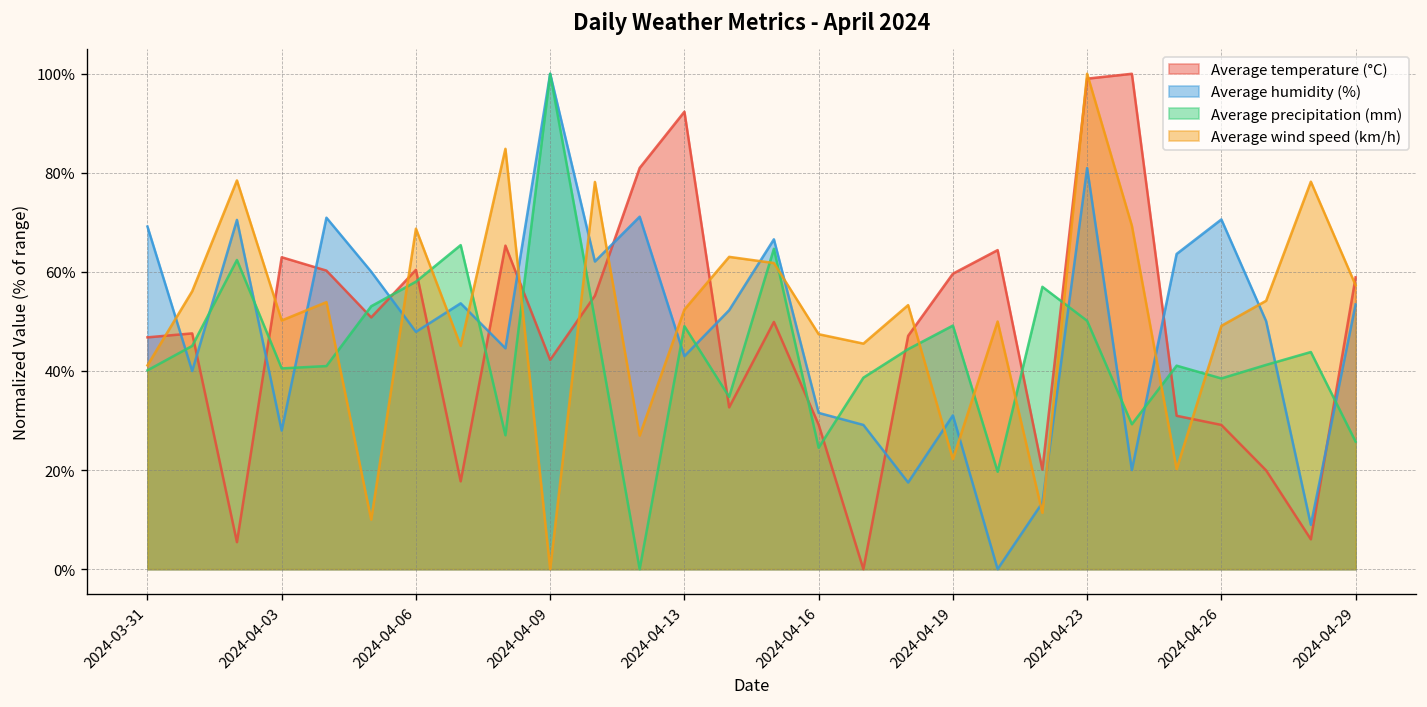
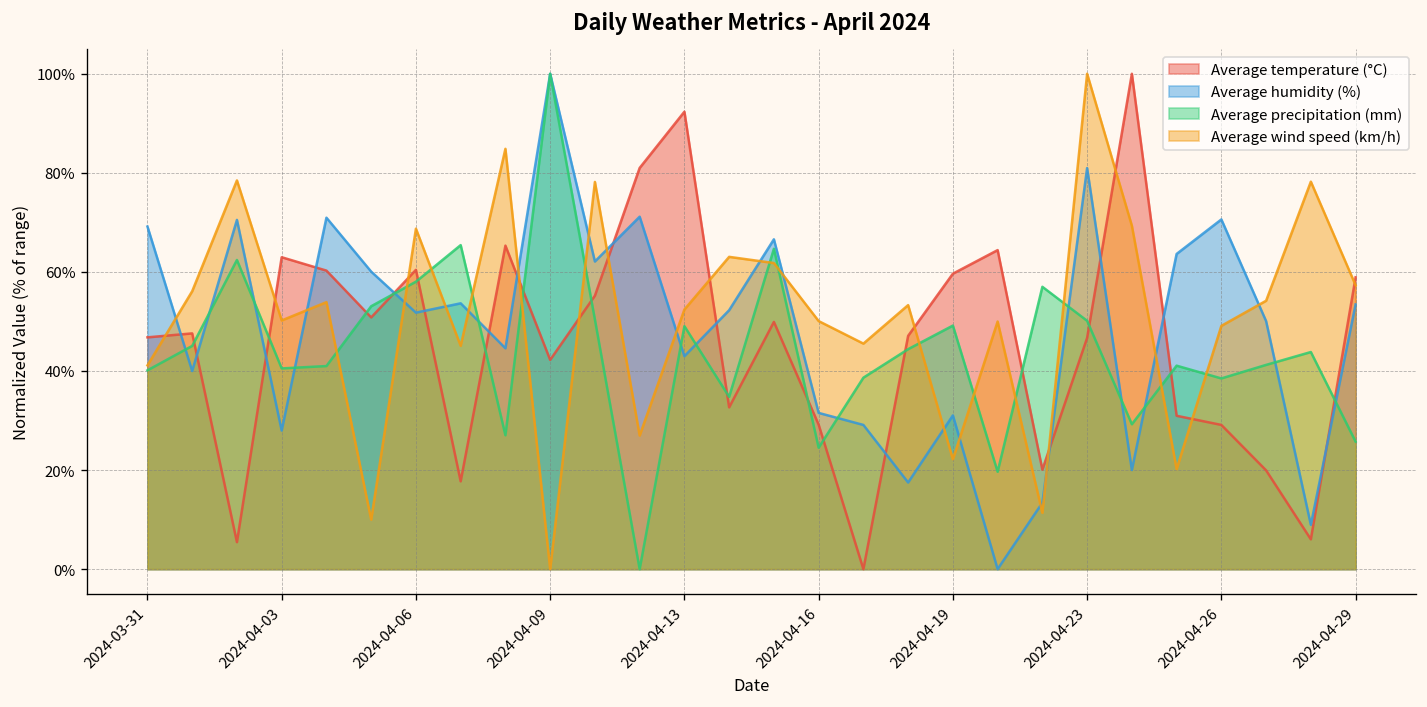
Average humidity (%), 2024-04-06: 48% -> 52%
Average wind speed (km/h), 2024-04-16: 47% -> 50%
Average temperature (°C), 2024-04-23: 99% -> 47%
